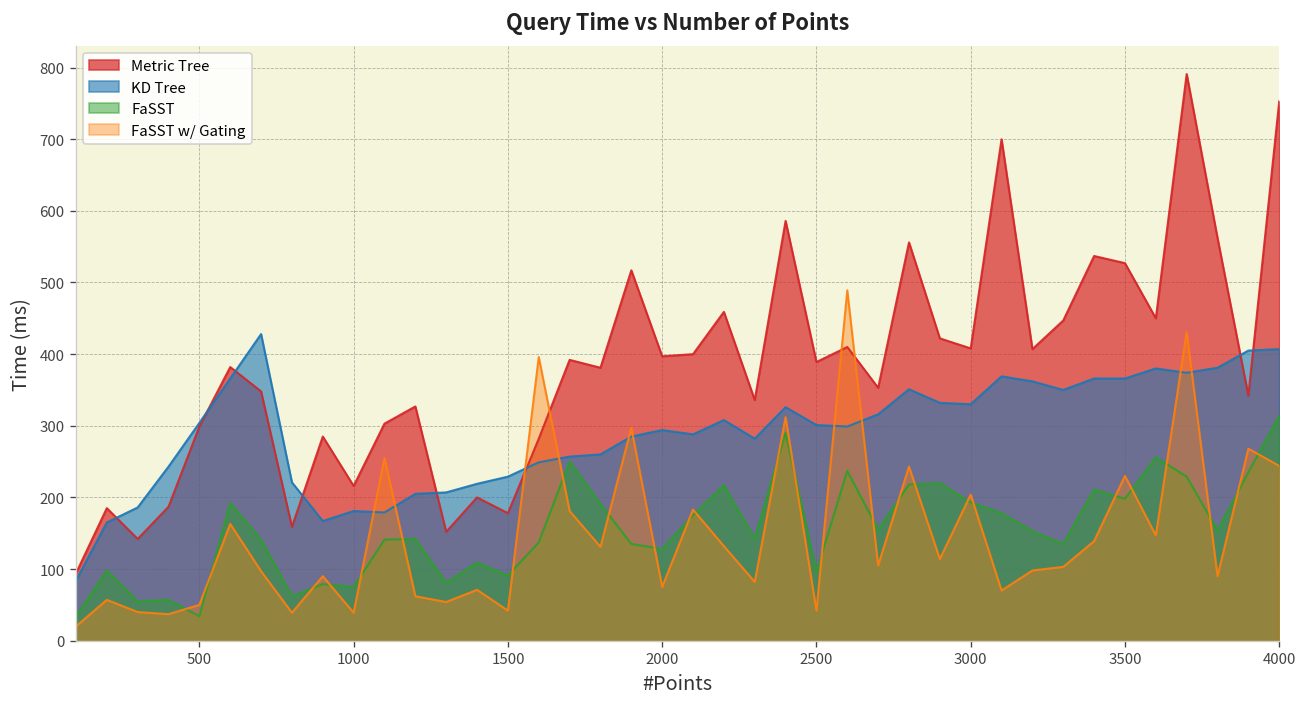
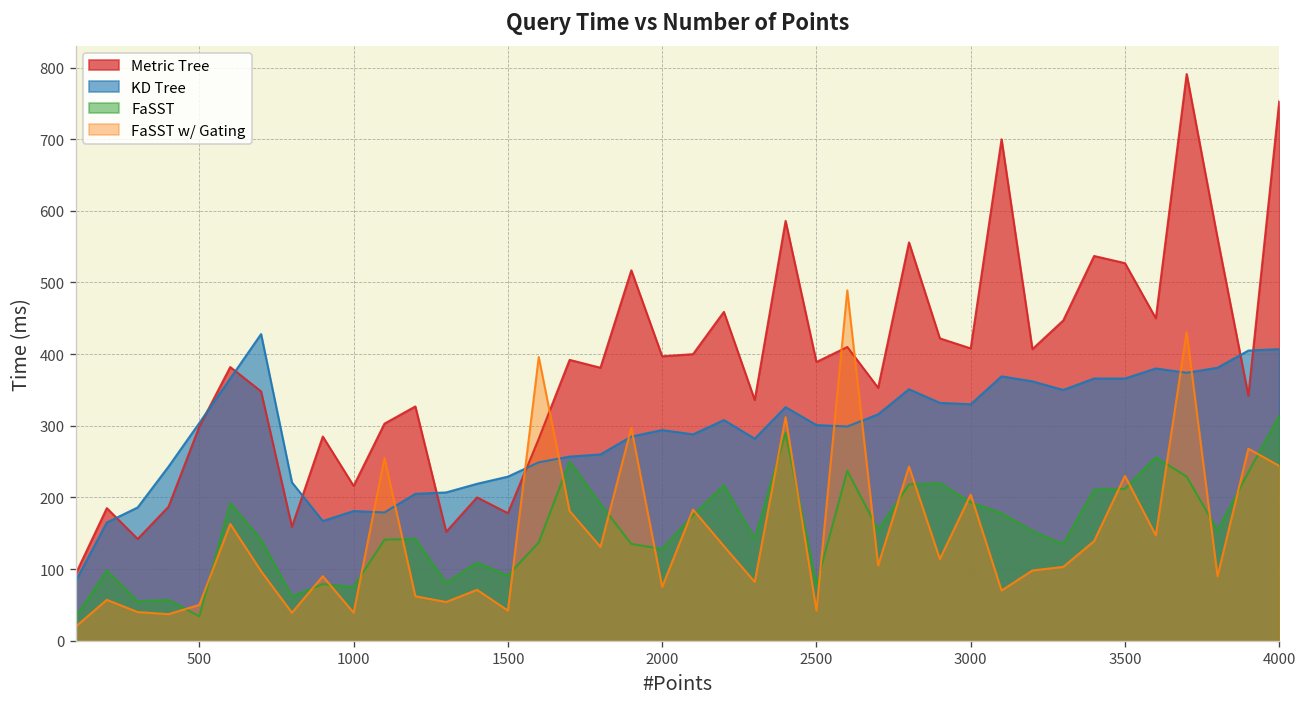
FaSST, 2500: 100 -> 80
FaSST, 3500: 200 -> 210
